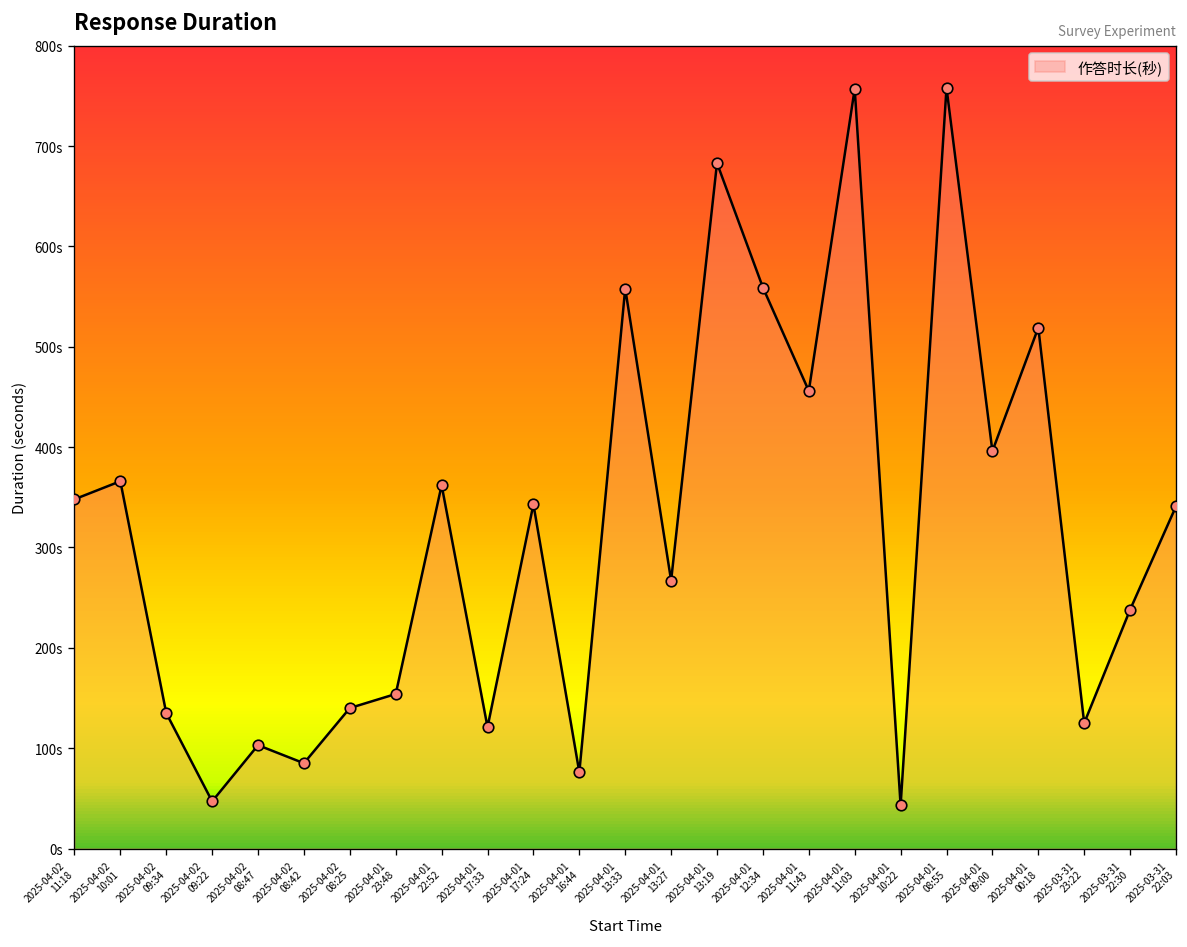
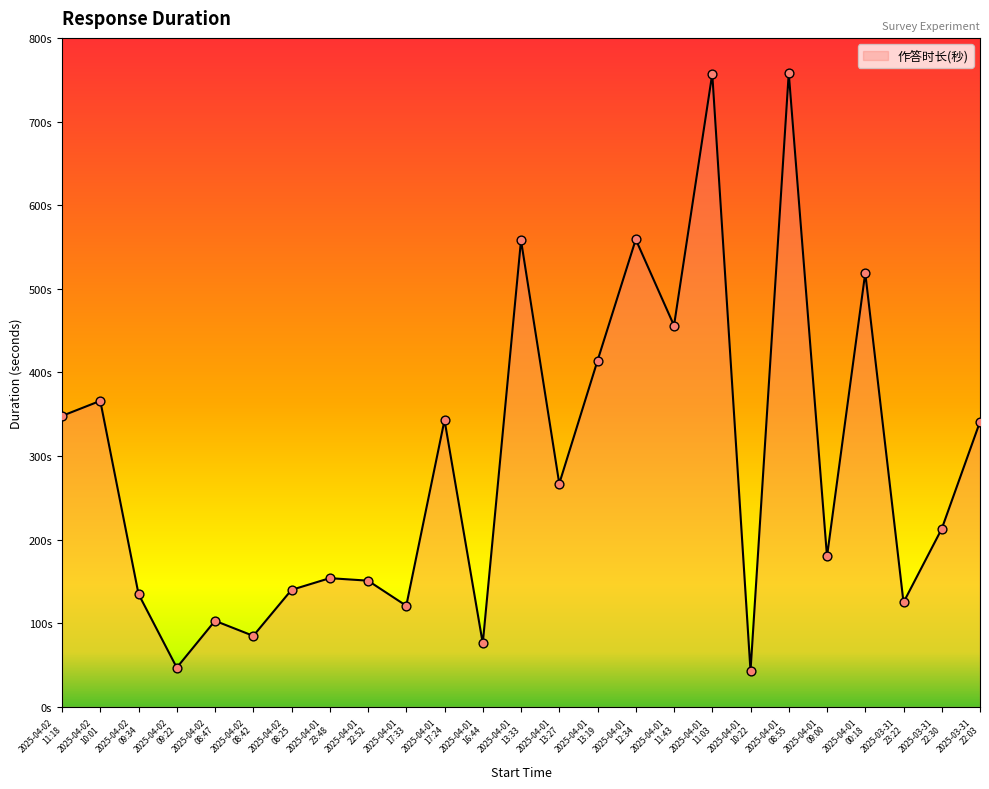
2025-04-01 22:52: 360s -> 150s
2025-04-01 13:19: 680s -> 410s
2025-04-01 09:00: 400s -> 180s
2025-03-31 22:30: 240s -> 210s
